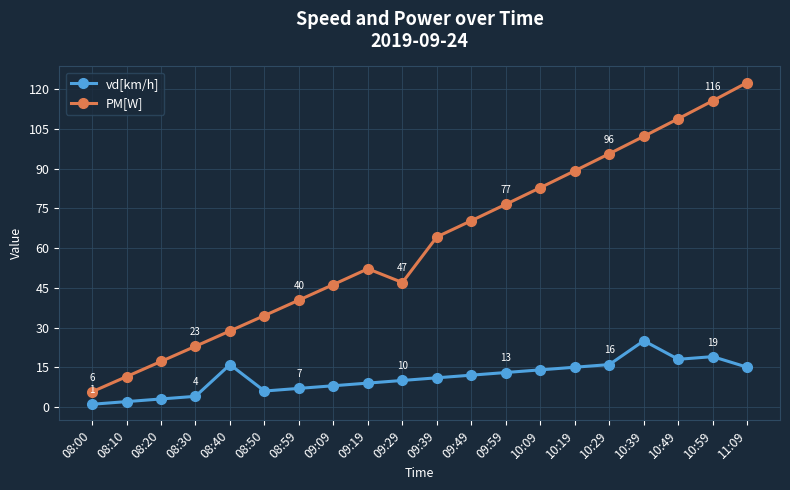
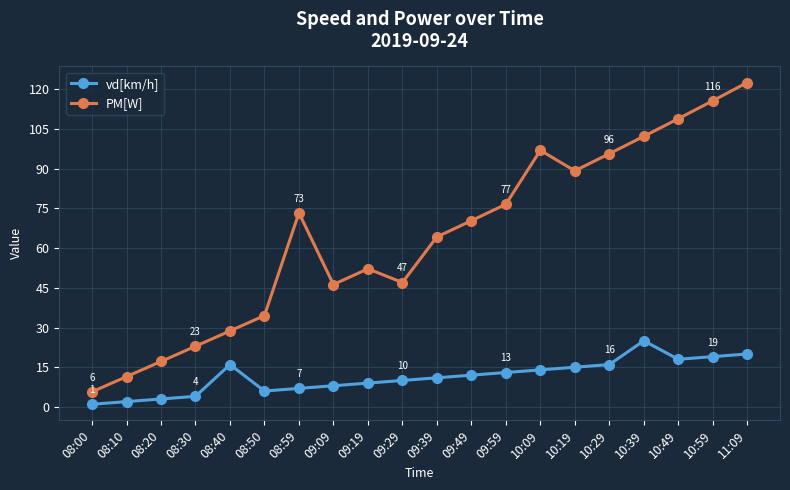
PM[W], 08:59: 40 -> 73
PM[W], 10:09: 83 -> 97
vd[km/h], 11:09: 15 -> 20
